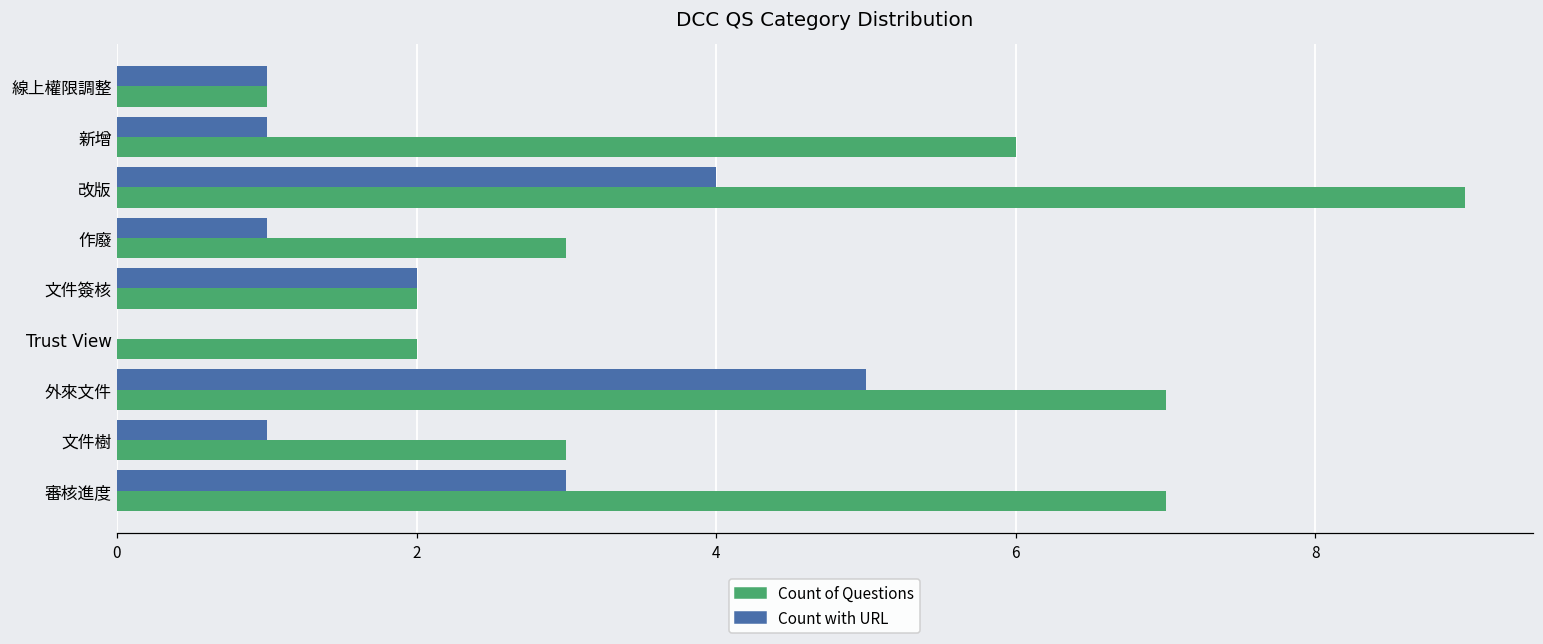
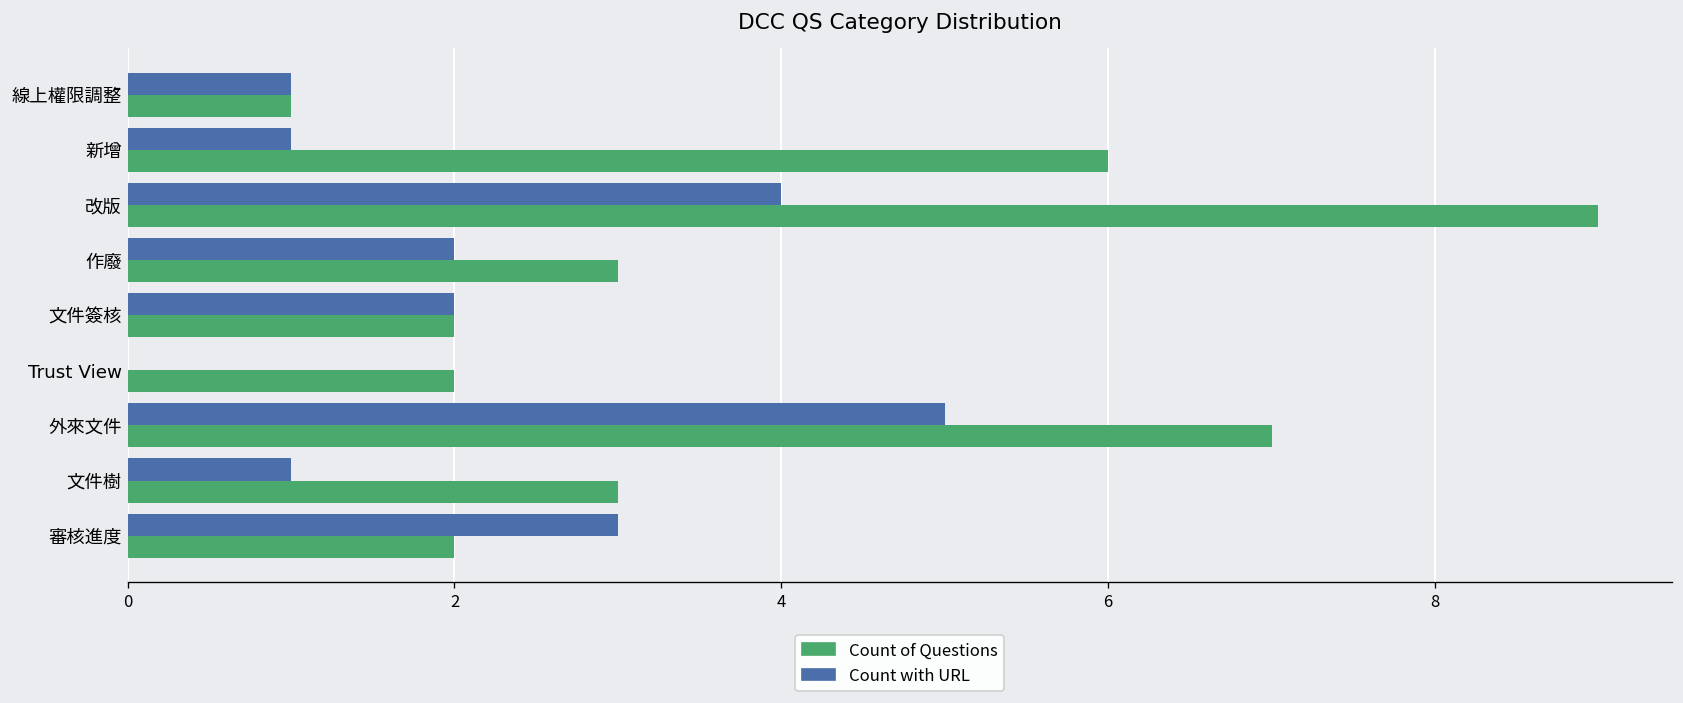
Count with URL, 作廢: 1 -> 2
Count of Questions, 審核進度: 7 -> 2
